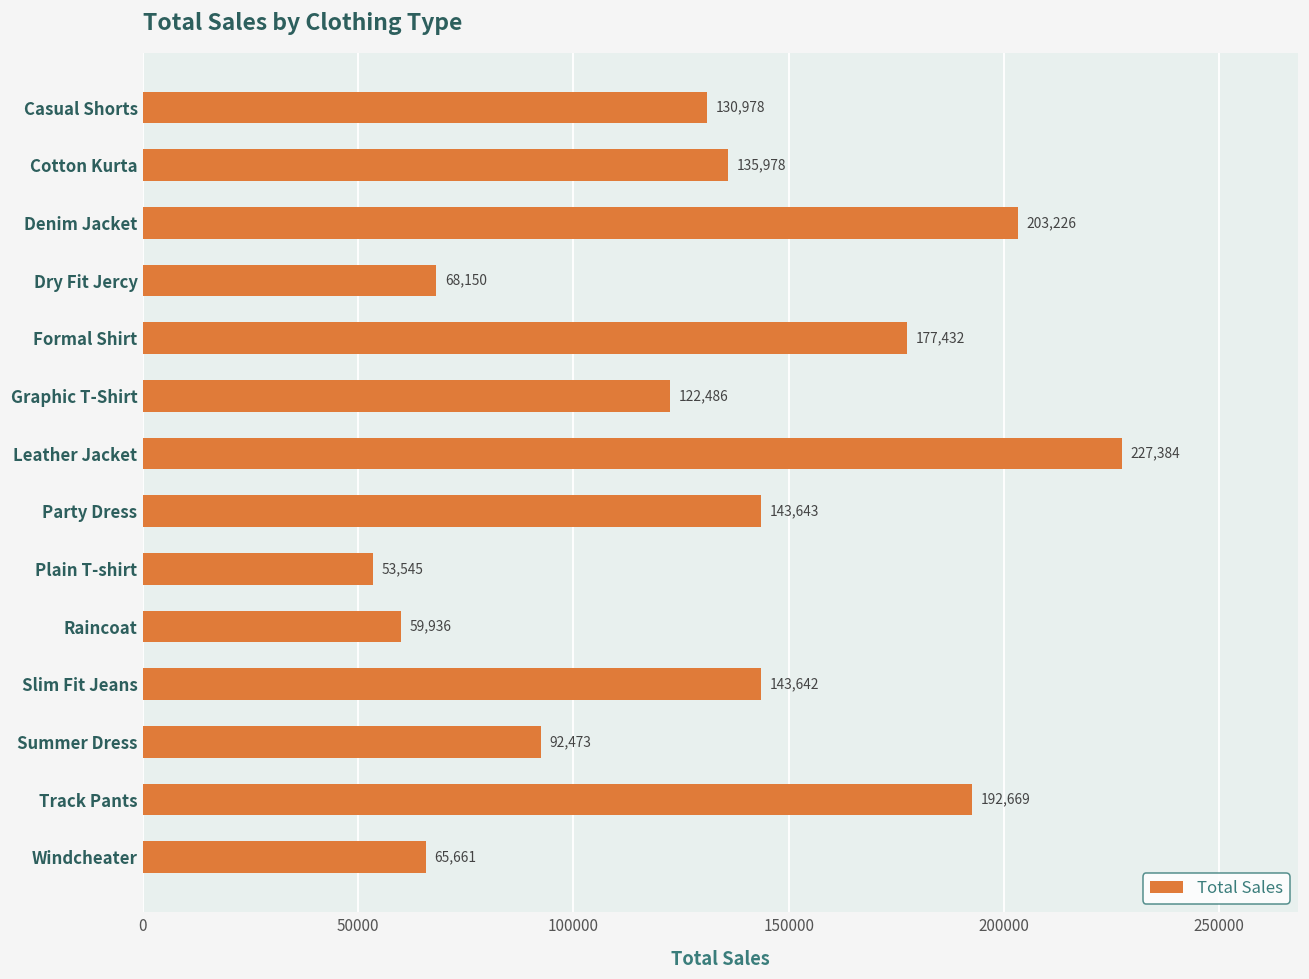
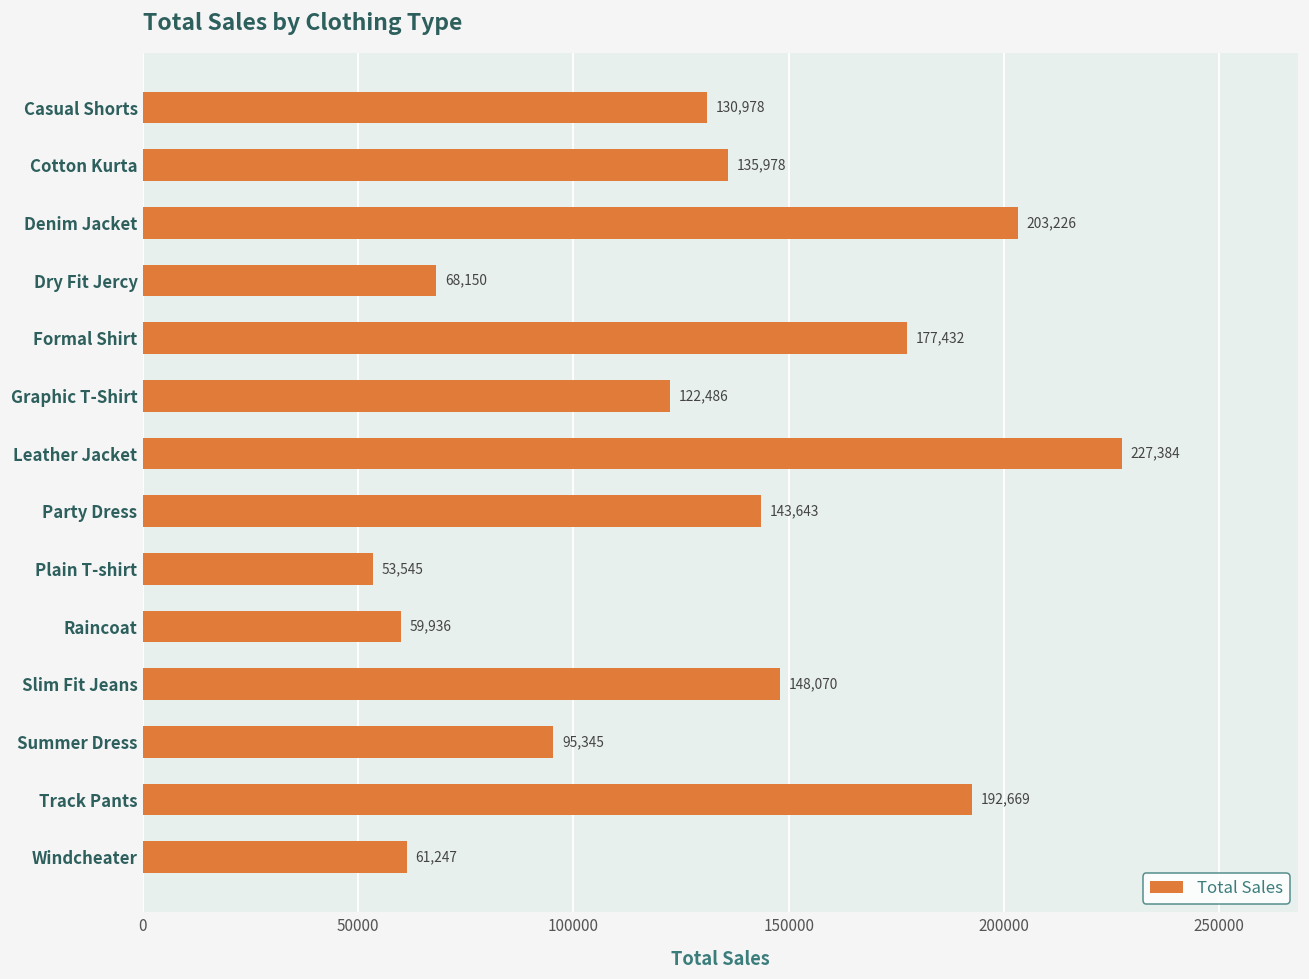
Slim Fit Jeans: 143,642 -> 148,070
Summer Dress: 92,473 -> 95,345
Windcheater: 65,661 -> 61,247
